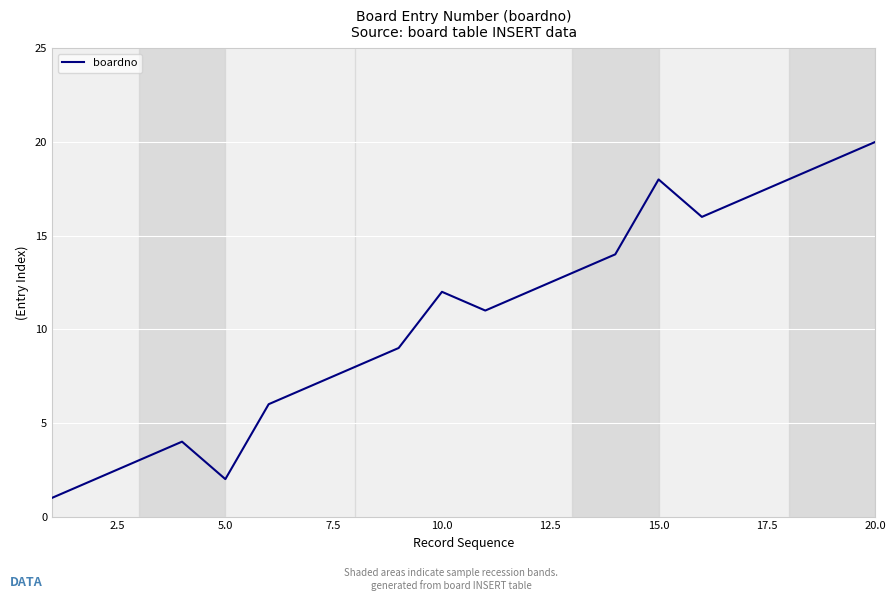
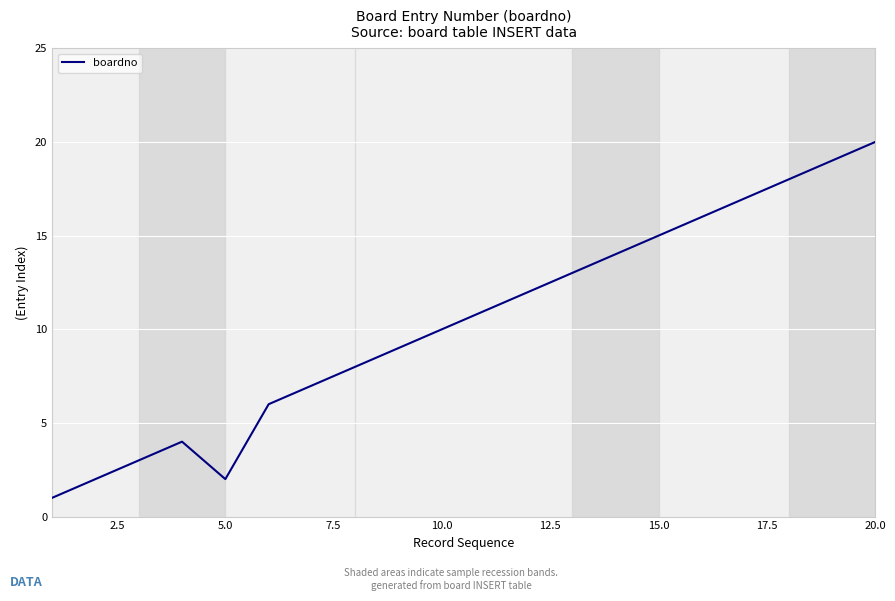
10.0: 12 -> 10
15.0: 18 -> 15
